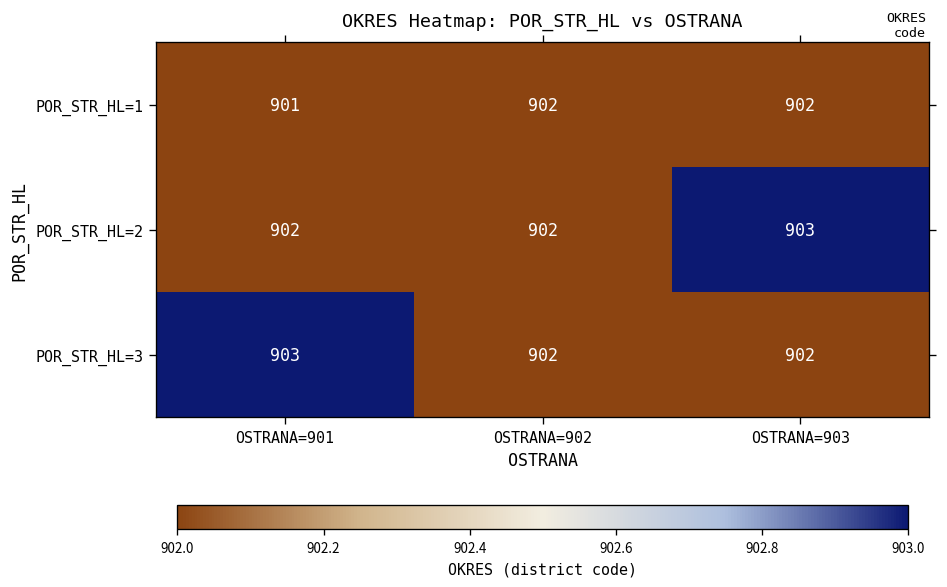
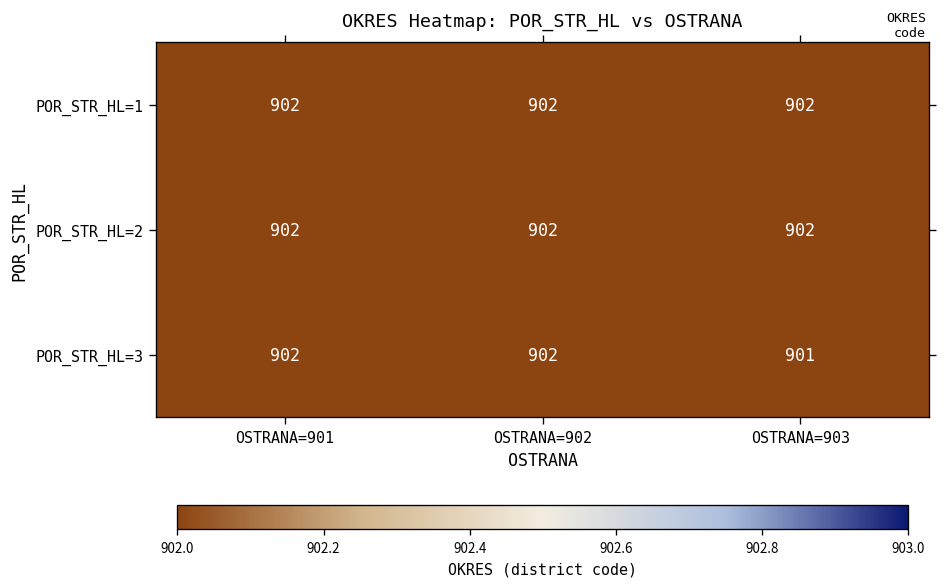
POR_STR_HL=1, OSTRANA=901: 901 -> 902
POR_STR_HL=2, OSTRANA=903: 903 -> 902
POR_STR_HL=3, OSTRANA=901: 903 -> 902
POR_STR_HL=3, OSTRANA=903: 902 -> 901
